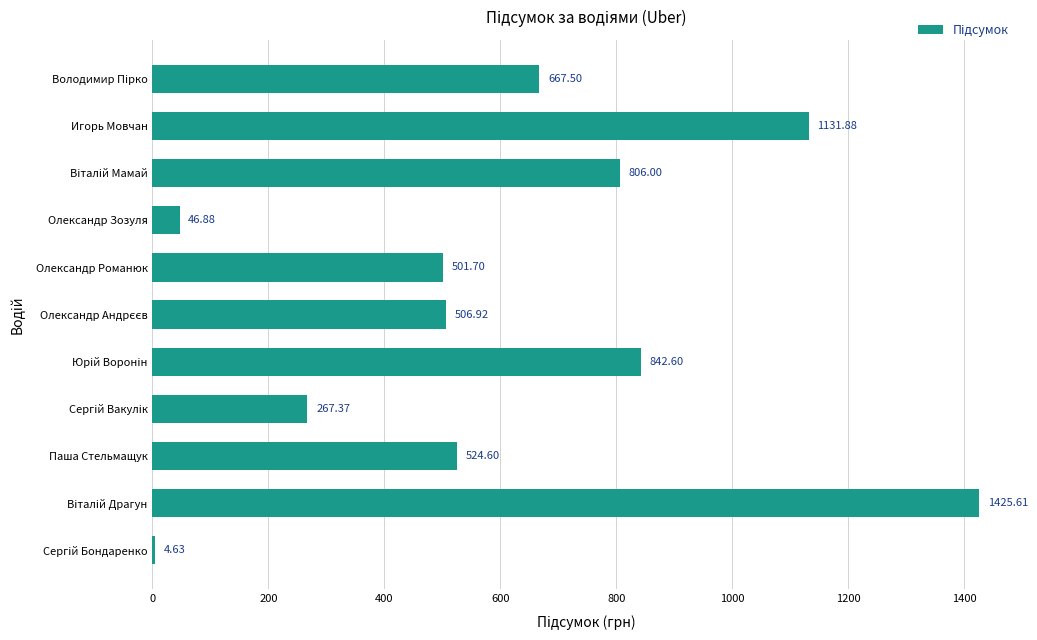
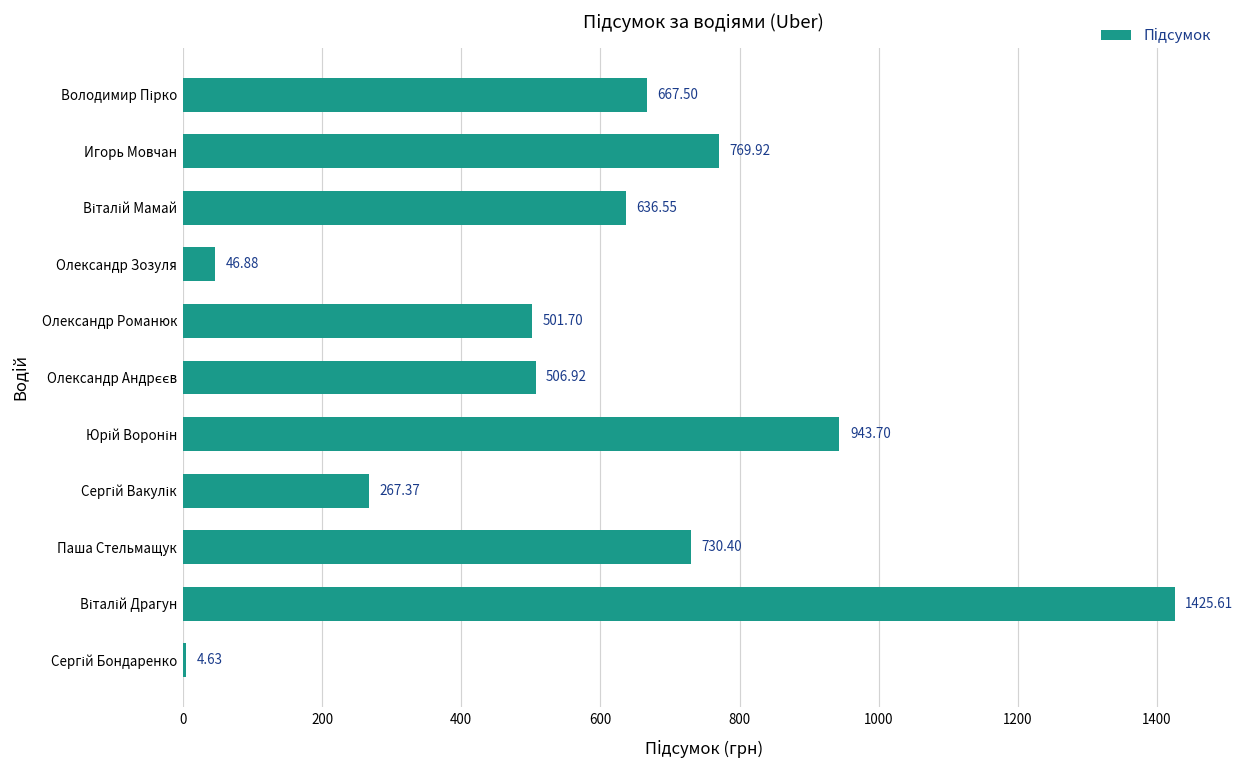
Игорь Мовчан: 1131.88 -> 769.92
Віталій Мамай: 806.00 -> 636.55
Юрій Воронін: 842.60 -> 943.70
Паша Стельмащук: 524.60 -> 730.40
